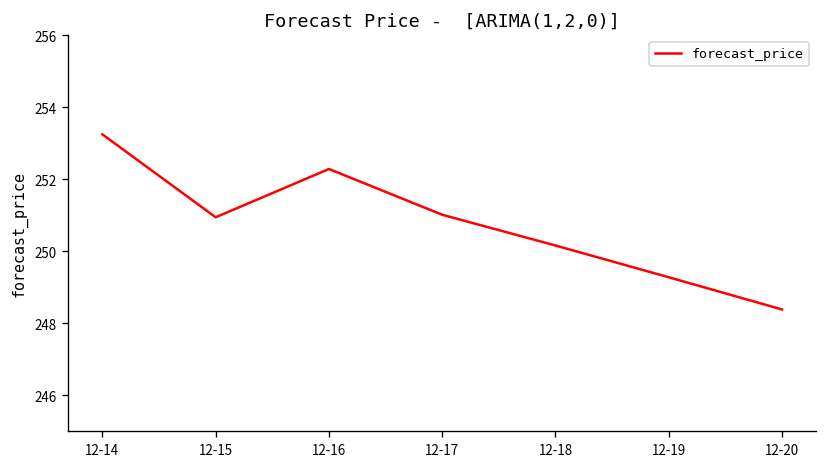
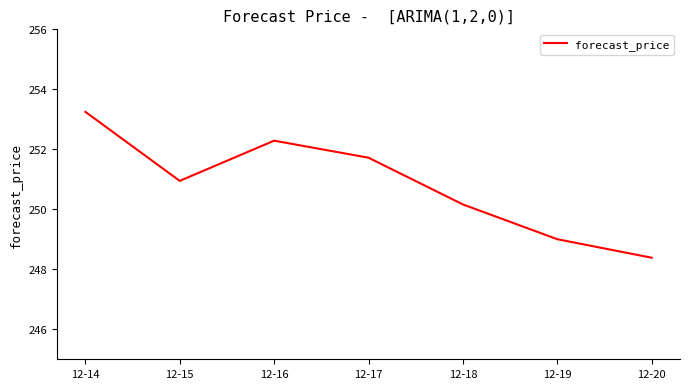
12-17: 251.0 -> 251.7
12-19: 249.3 -> 249.0
